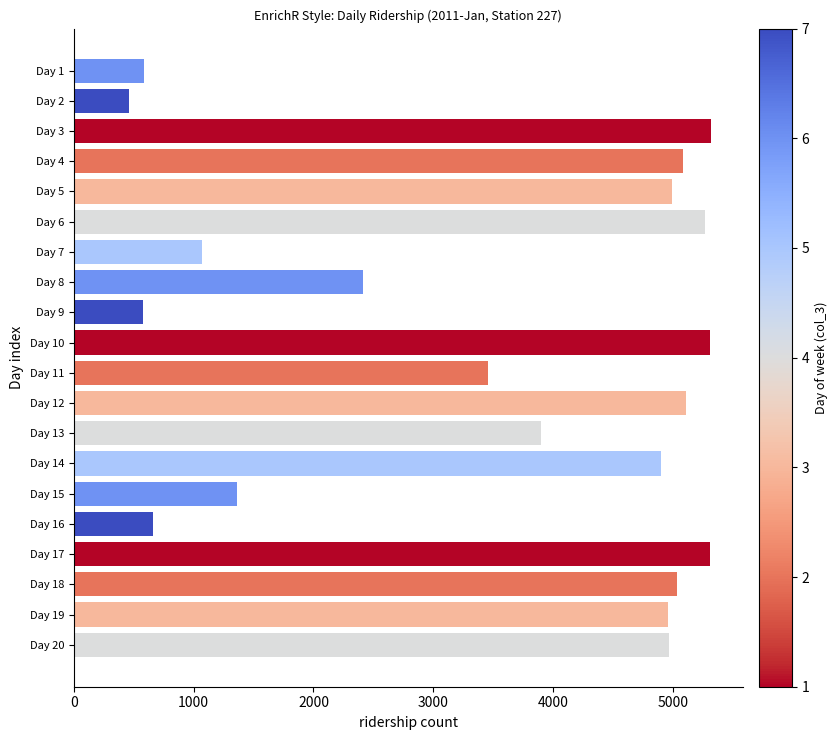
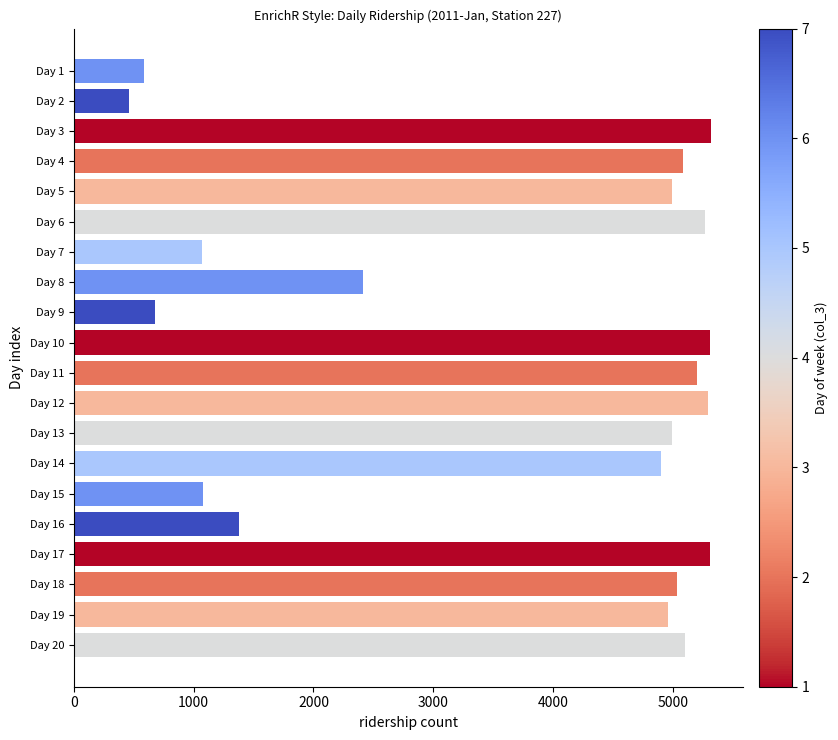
Day 9: 580 -> 680
Day 11: 3460 -> 5200
Day 12: 5110 -> 5290
Day 13: 3900 -> 4990
Day 15: 1360 -> 1080
Day 16: 660 -> 1380
Day 20: 4960 -> 5100
